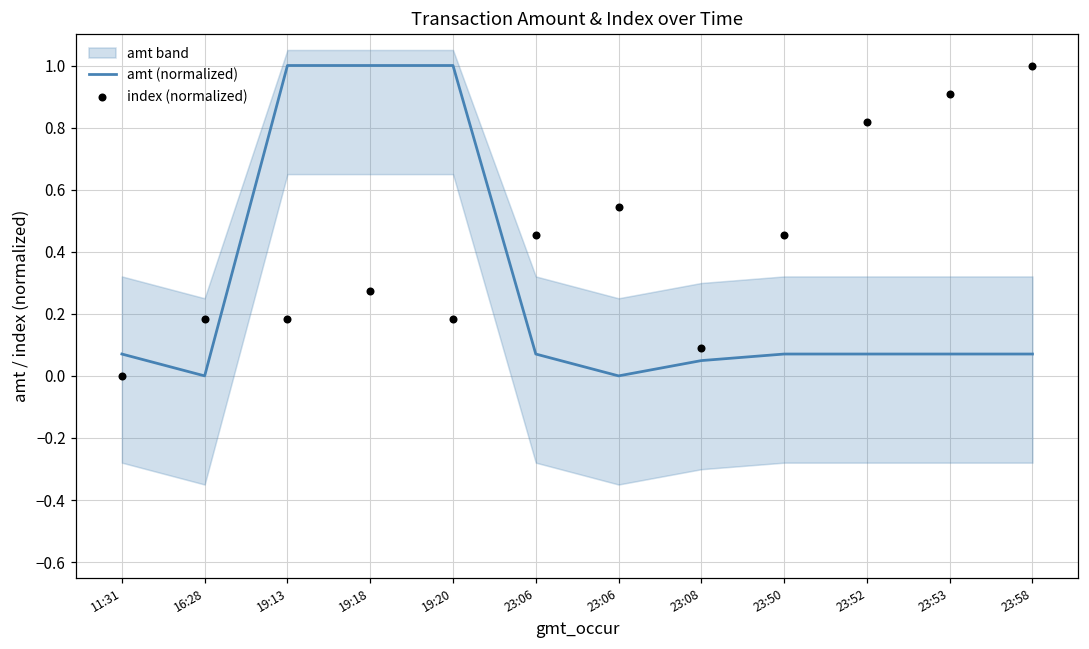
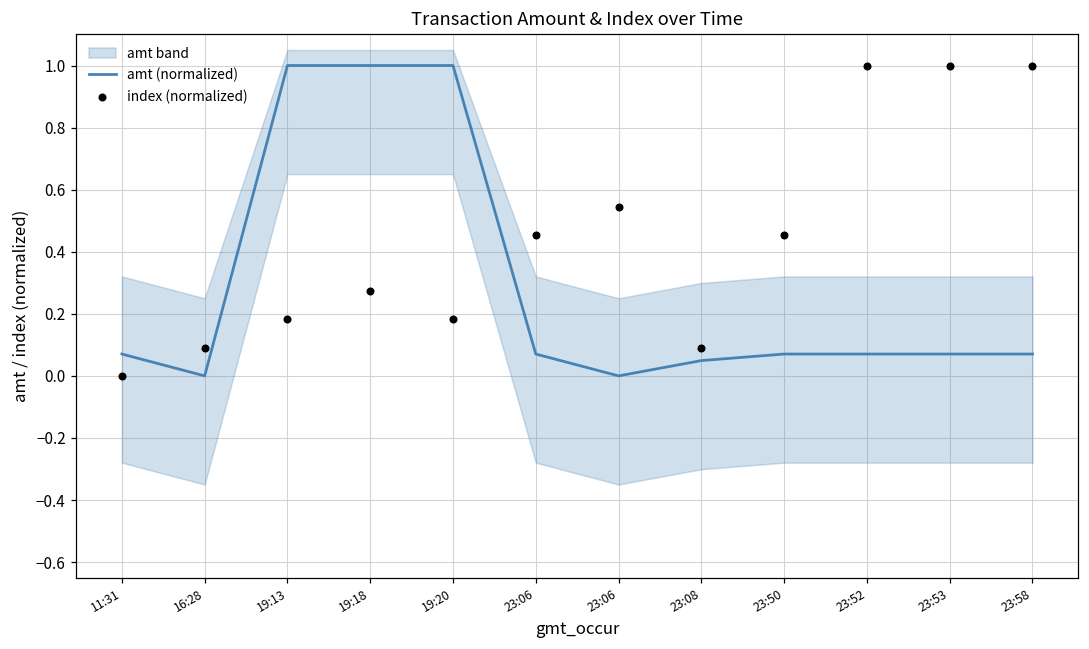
index (normalized), 16:28: 0.18 -> 0.09
index (normalized), 23:52: 0.82 -> 1.00
index (normalized), 23:53: 0.91 -> 1.00
